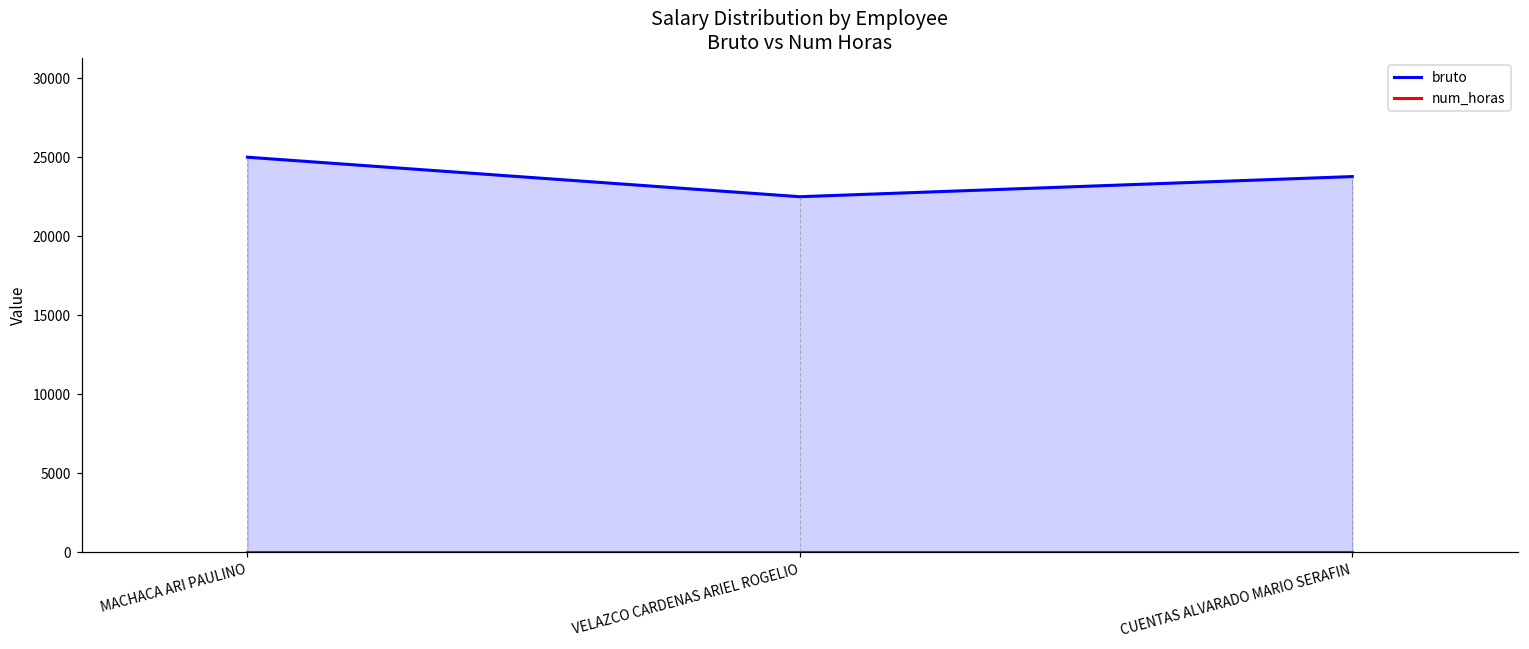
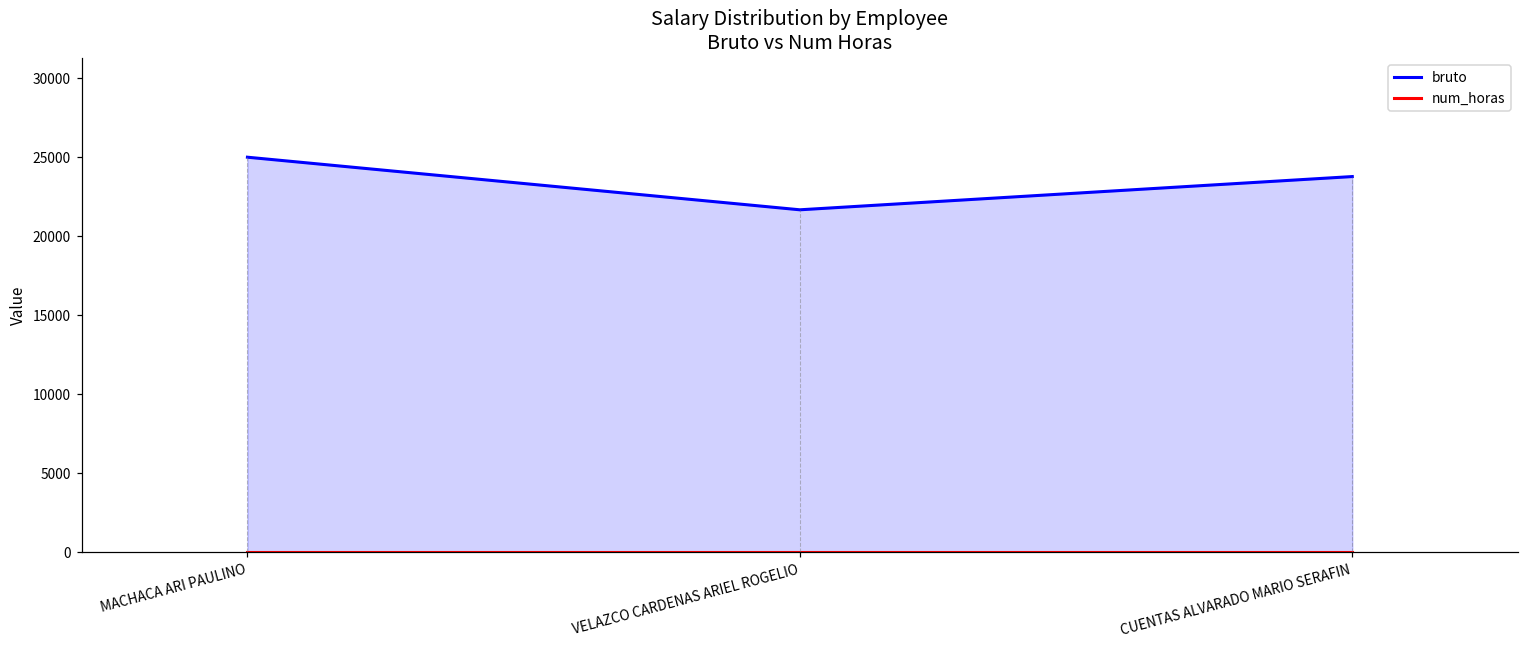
bruto, VELAZCO CARDENAS ARIEL ROGELIO: 22500 -> 21700
